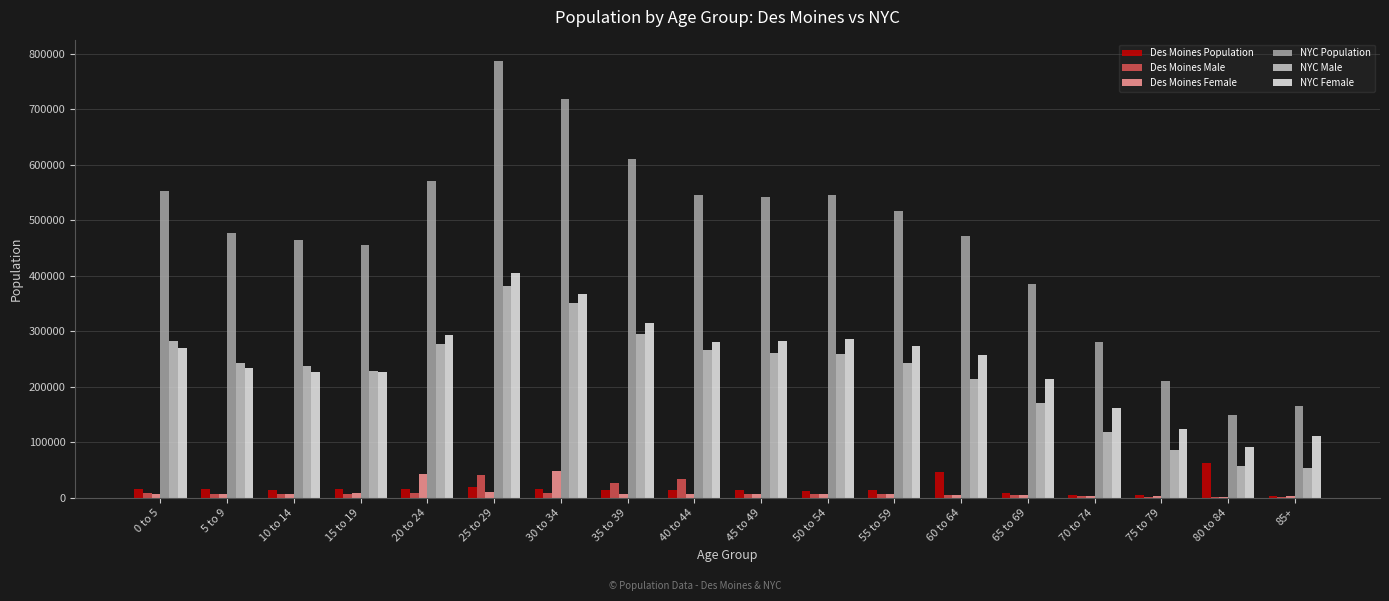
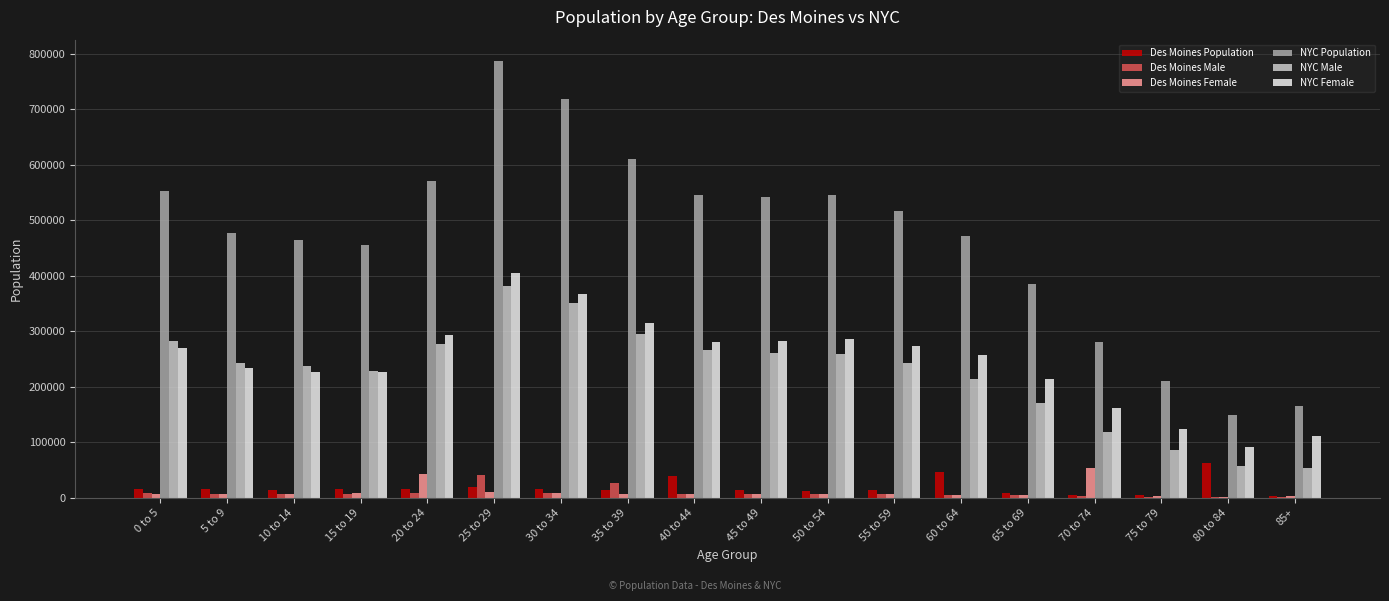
Des Moines Female, 30 to 34: 50000 -> 10000
Des Moines Population, 40 to 44: 10000 -> 40000
Des Moines Male, 40 to 44: 30000 -> 10000
Des Moines Female, 70 to 74: 0 -> 50000
